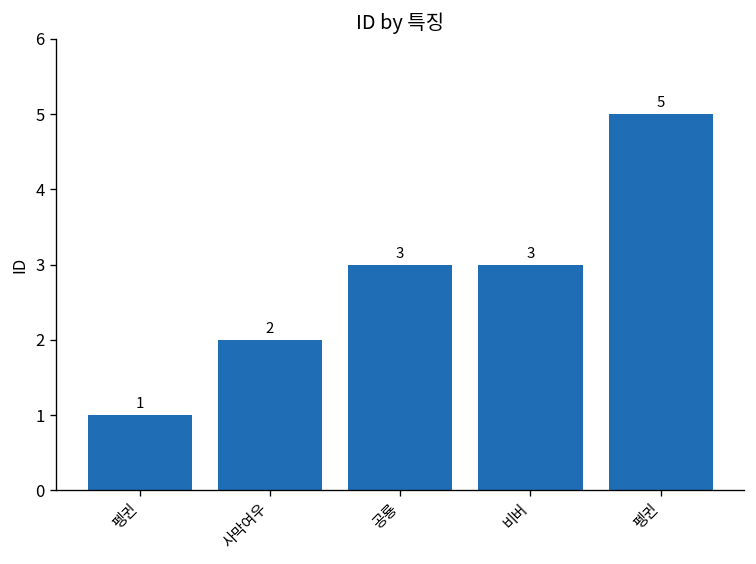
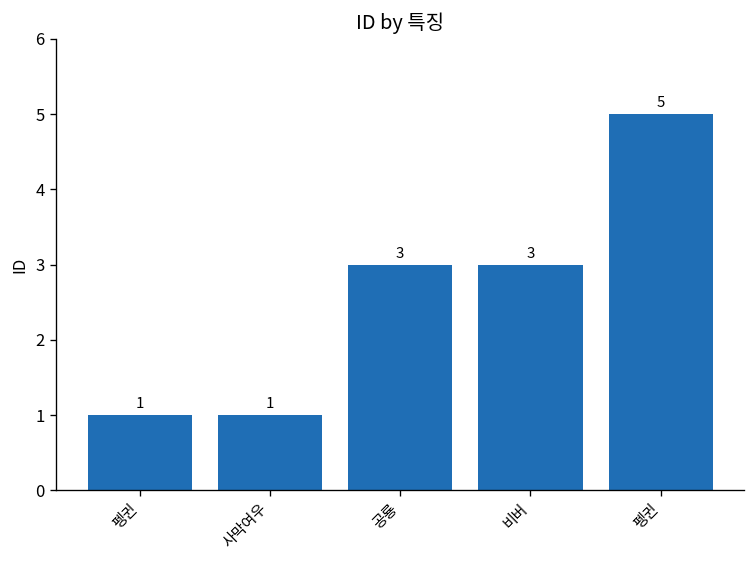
사막여우: 2 -> 1
